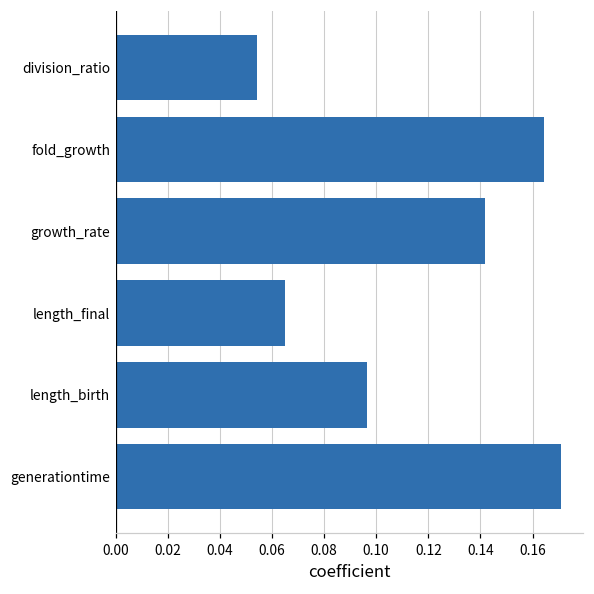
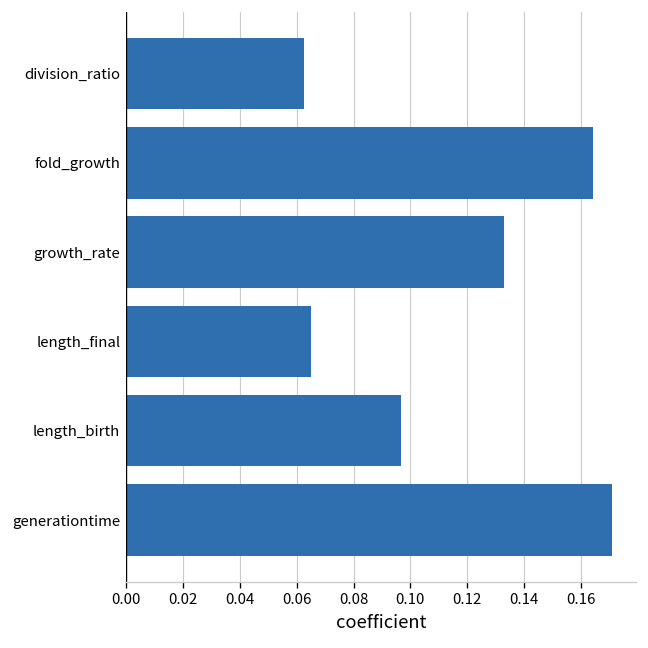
division_ratio: 0.054 -> 0.062
growth_rate: 0.142 -> 0.133
